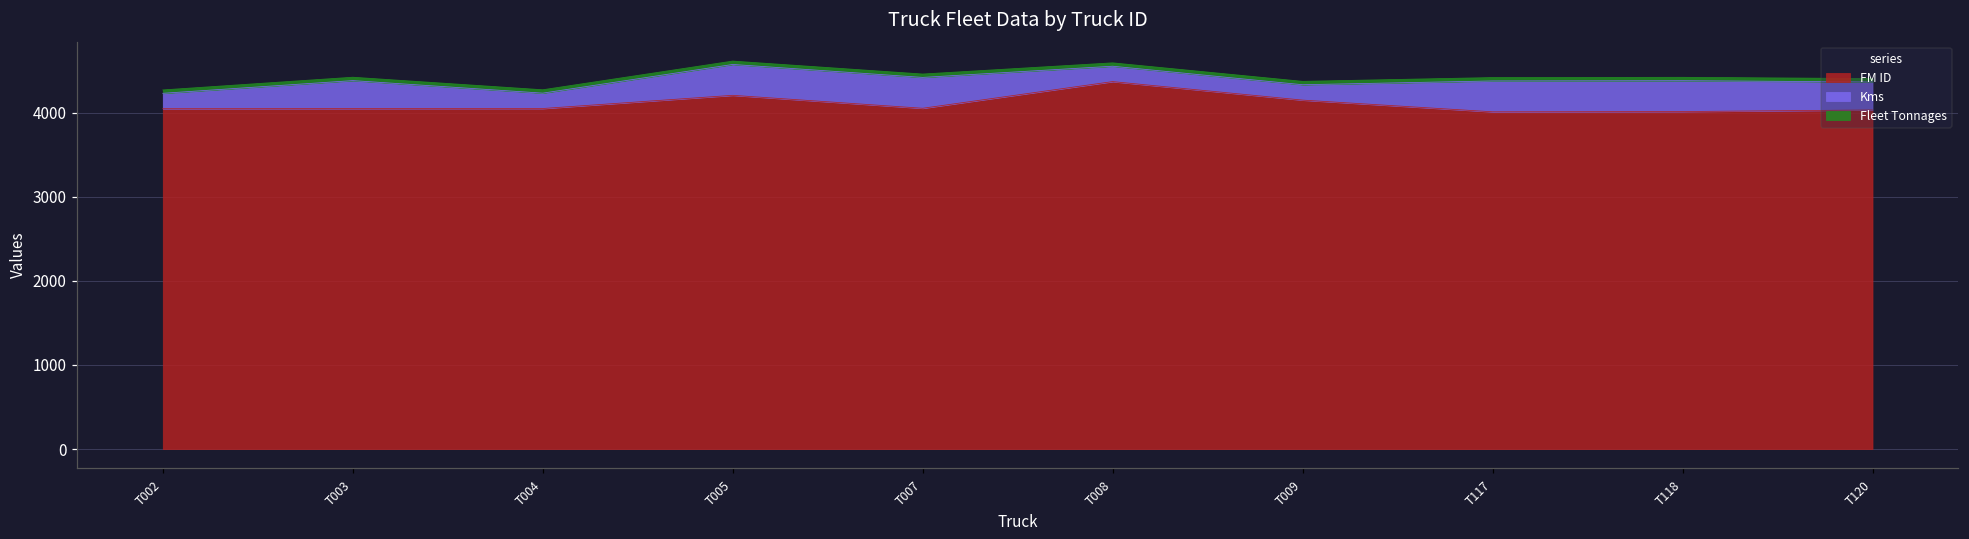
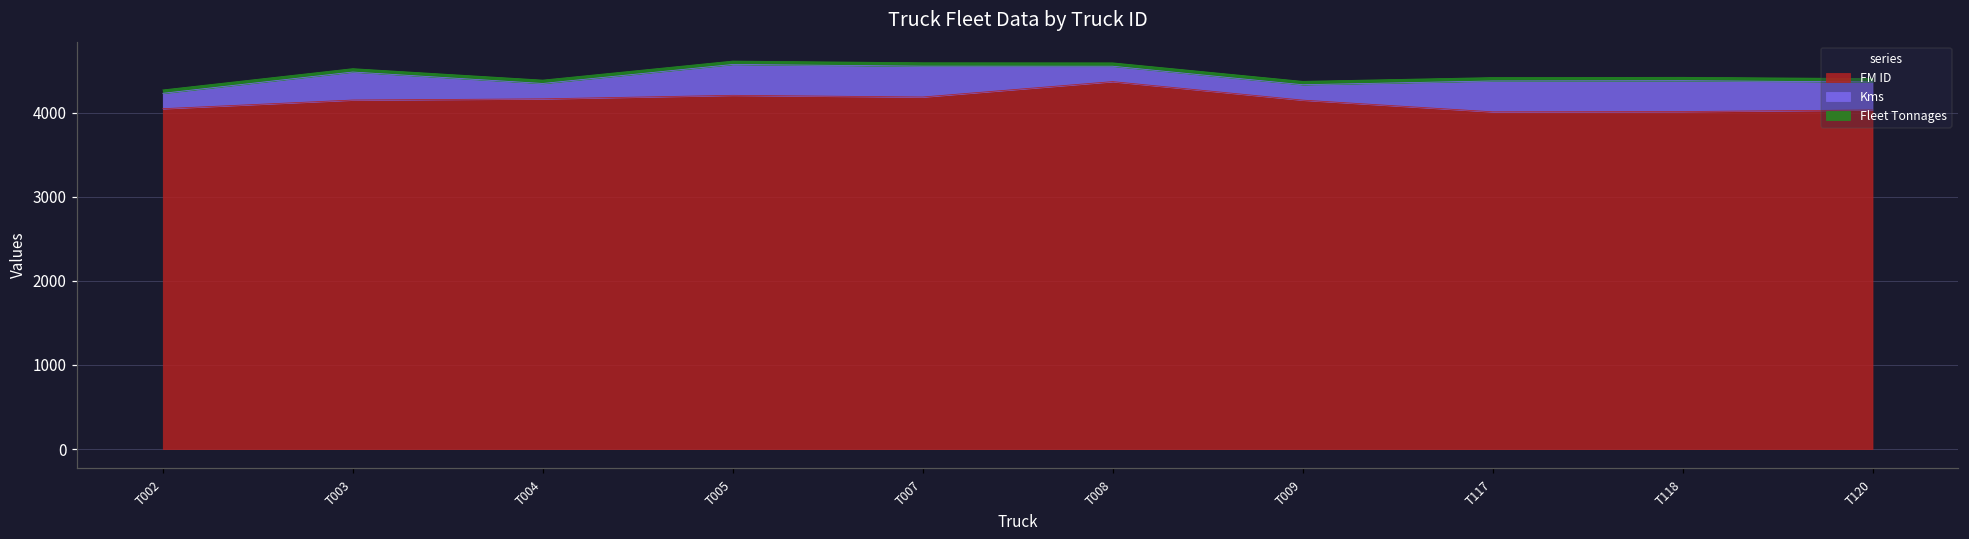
FM ID, T003: 4000 -> 4100
FM ID, T004: 4000 -> 4200
FM ID, T007: 4100 -> 4200
